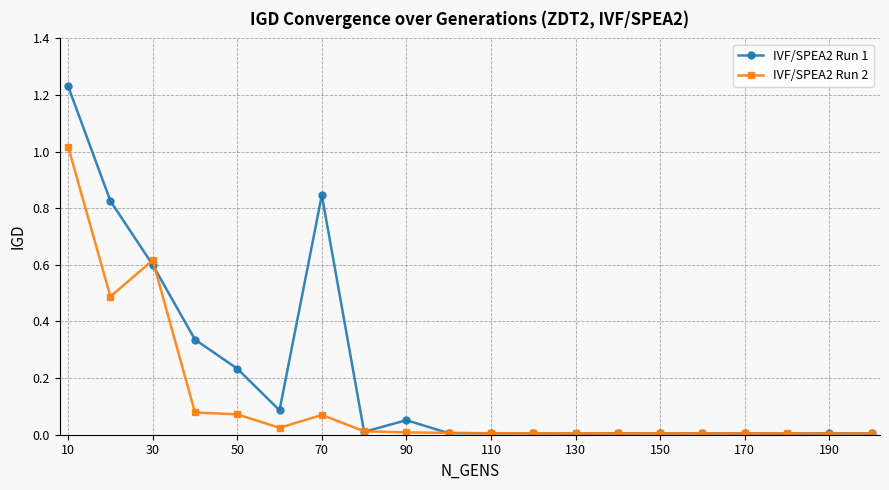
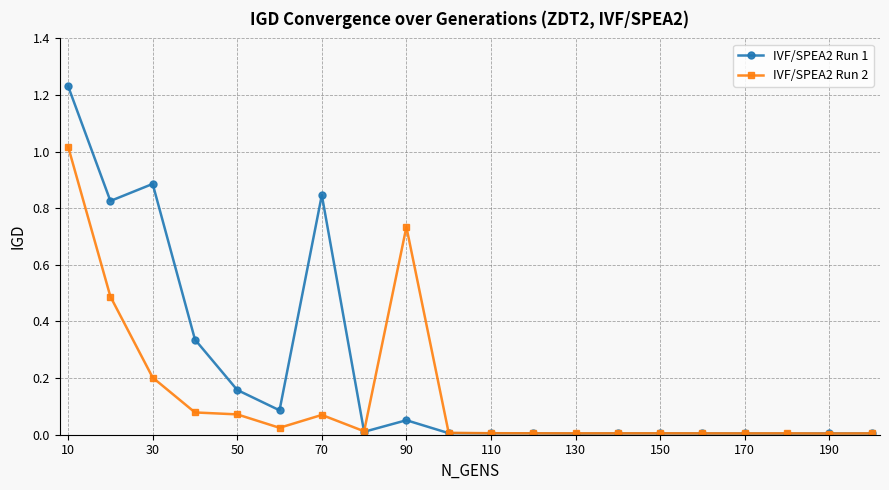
IVF/SPEA2 Run 1, 30: 0.60 -> 0.89
IVF/SPEA2 Run 2, 30: 0.62 -> 0.20
IVF/SPEA2 Run 1, 50: 0.23 -> 0.16
IVF/SPEA2 Run 2, 90: 0.01 -> 0.73
